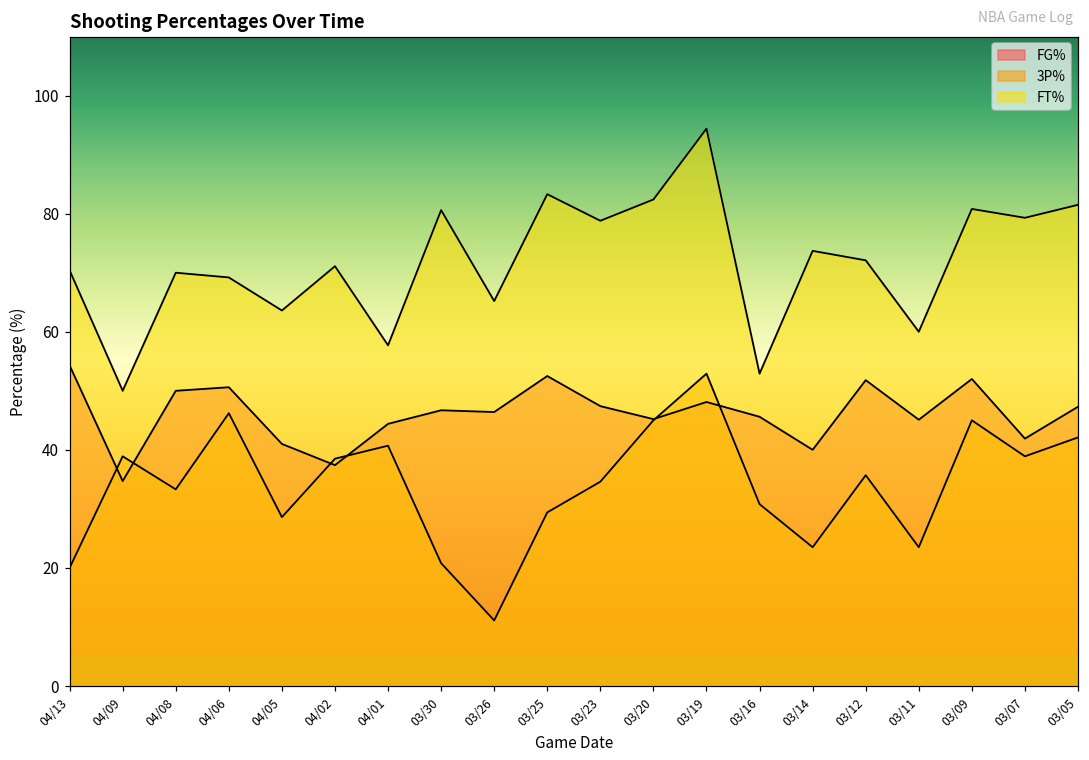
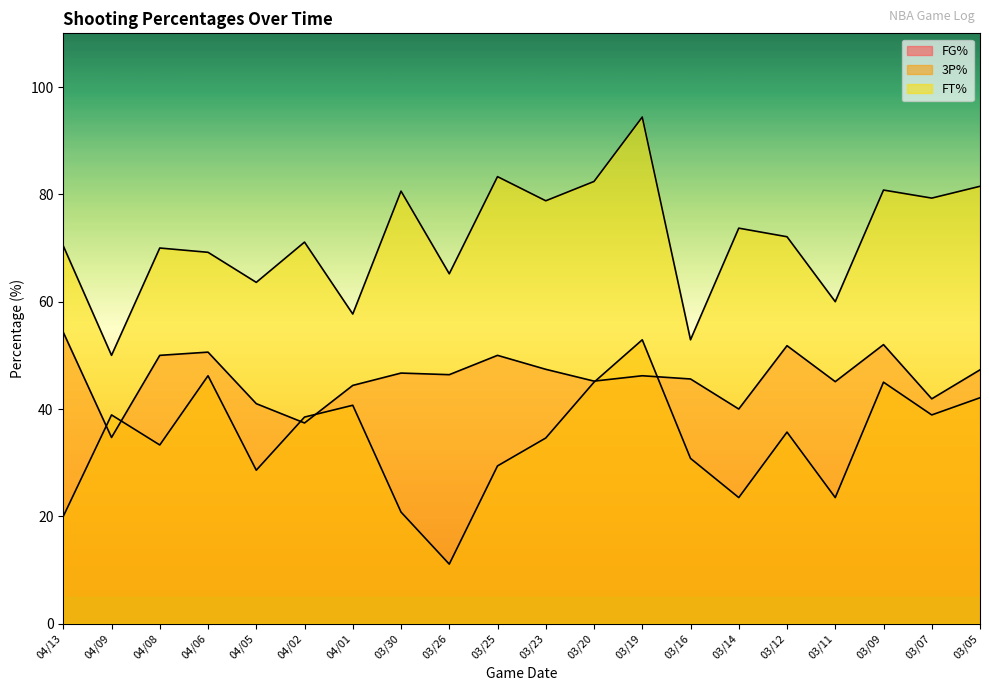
FG%, 03/25: 53 -> 50
FG%, 03/19: 48 -> 46
